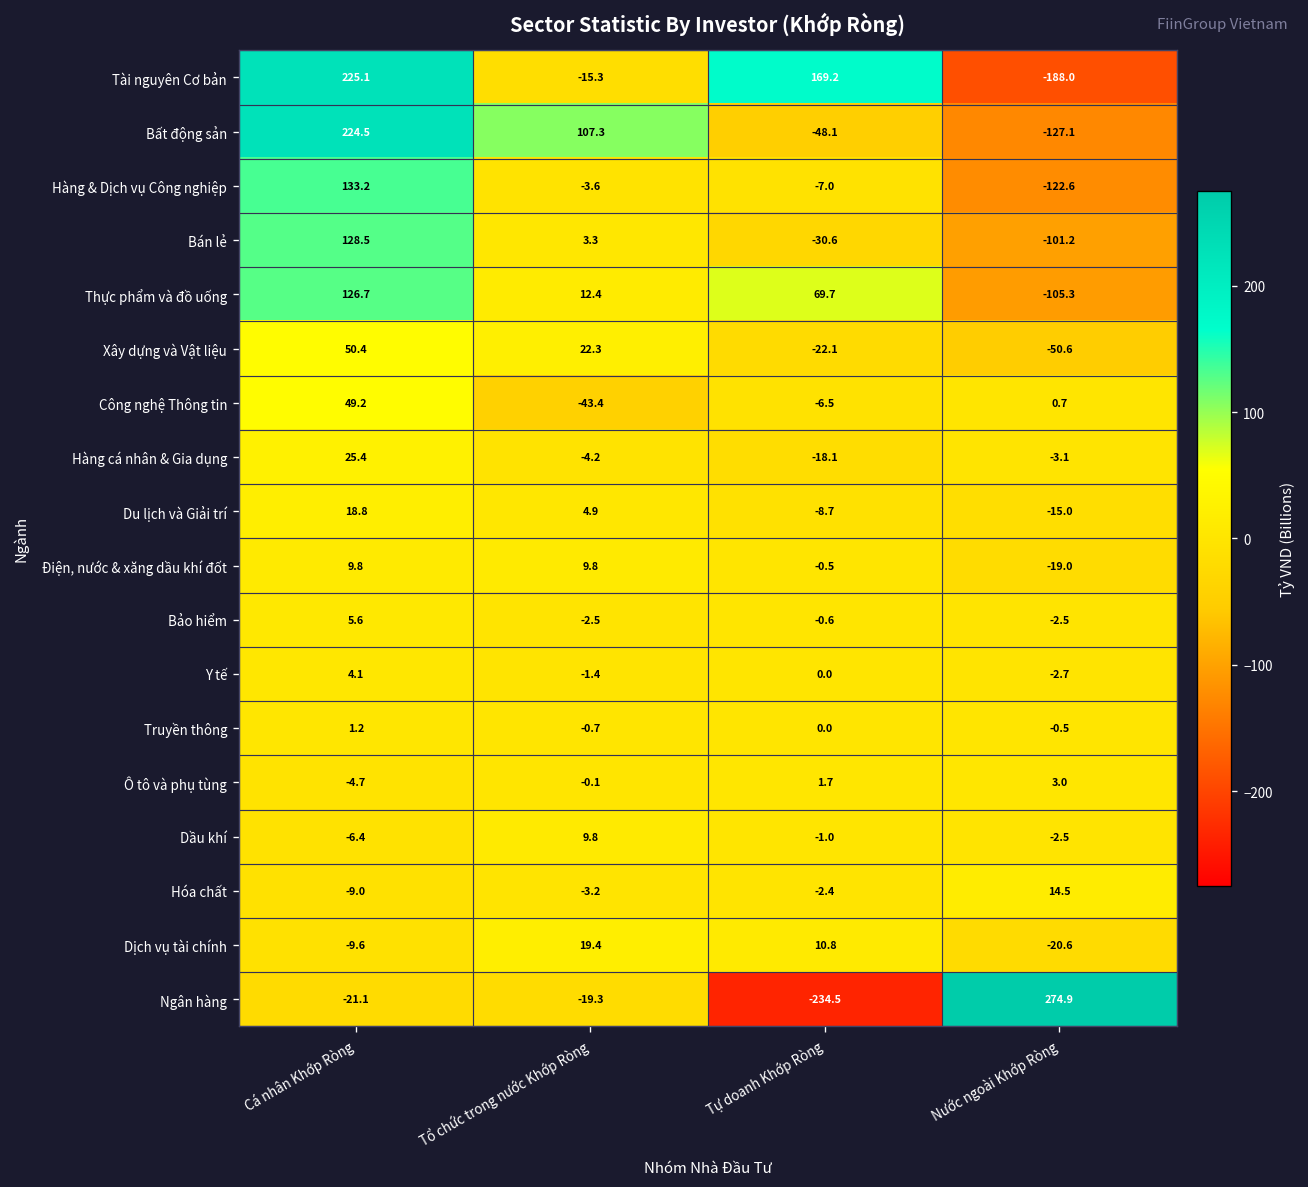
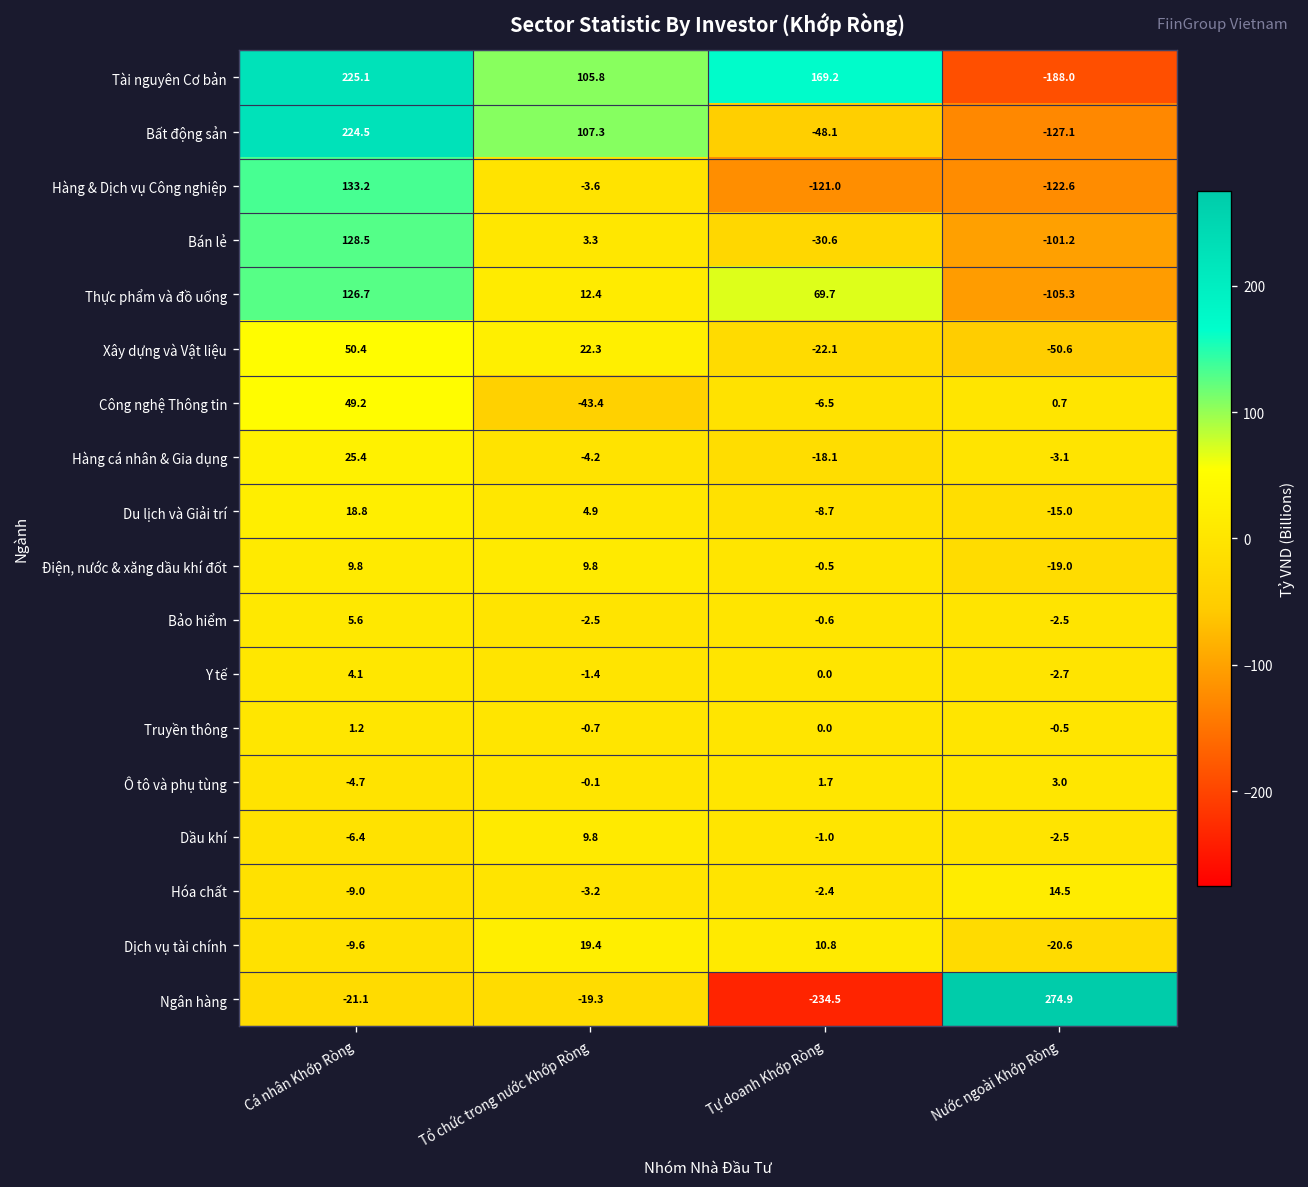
Tài nguyên Cơ bản, Tổ chức trong nước Khớp Ròng: -15.3 -> 105.8
Hàng & Dịch vụ Công nghiệp, Tự doanh Khớp Ròng: -7.0 -> -121.0
